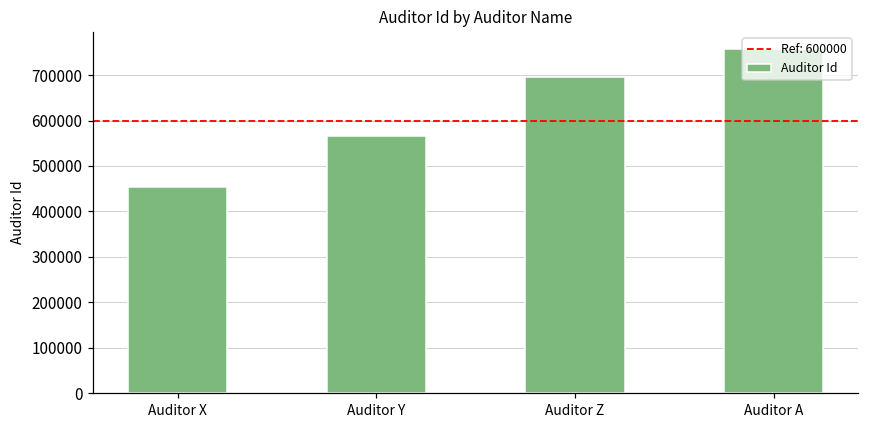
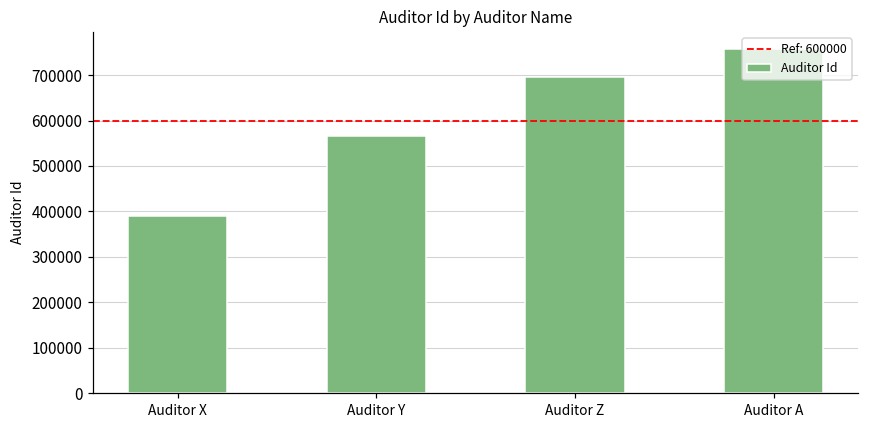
Auditor X: 450000 -> 390000
